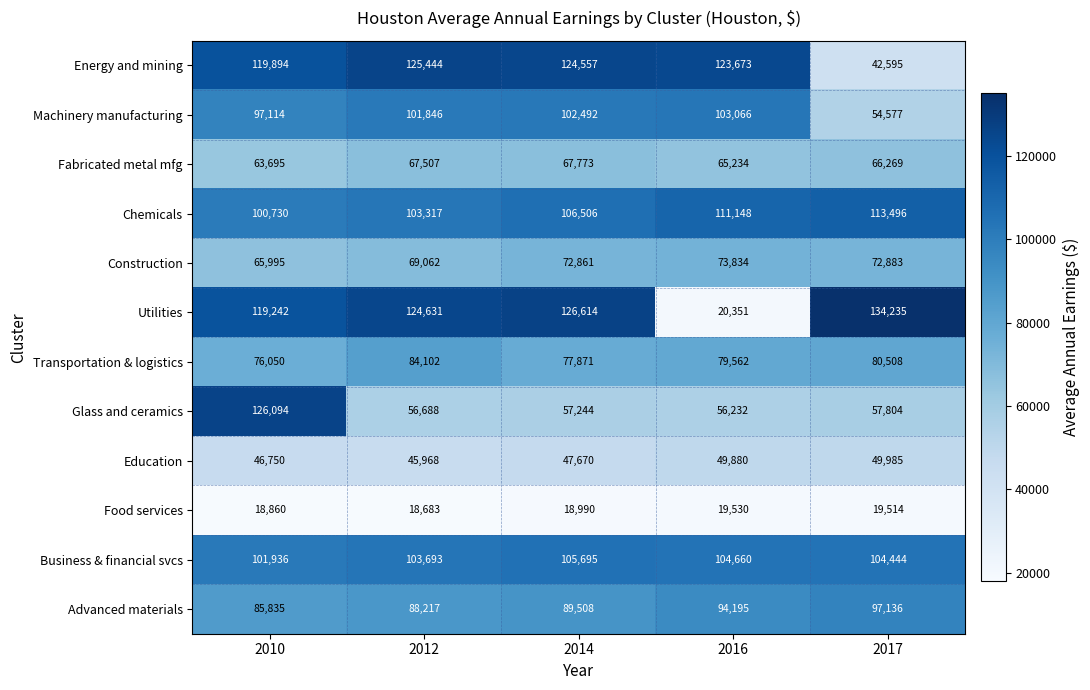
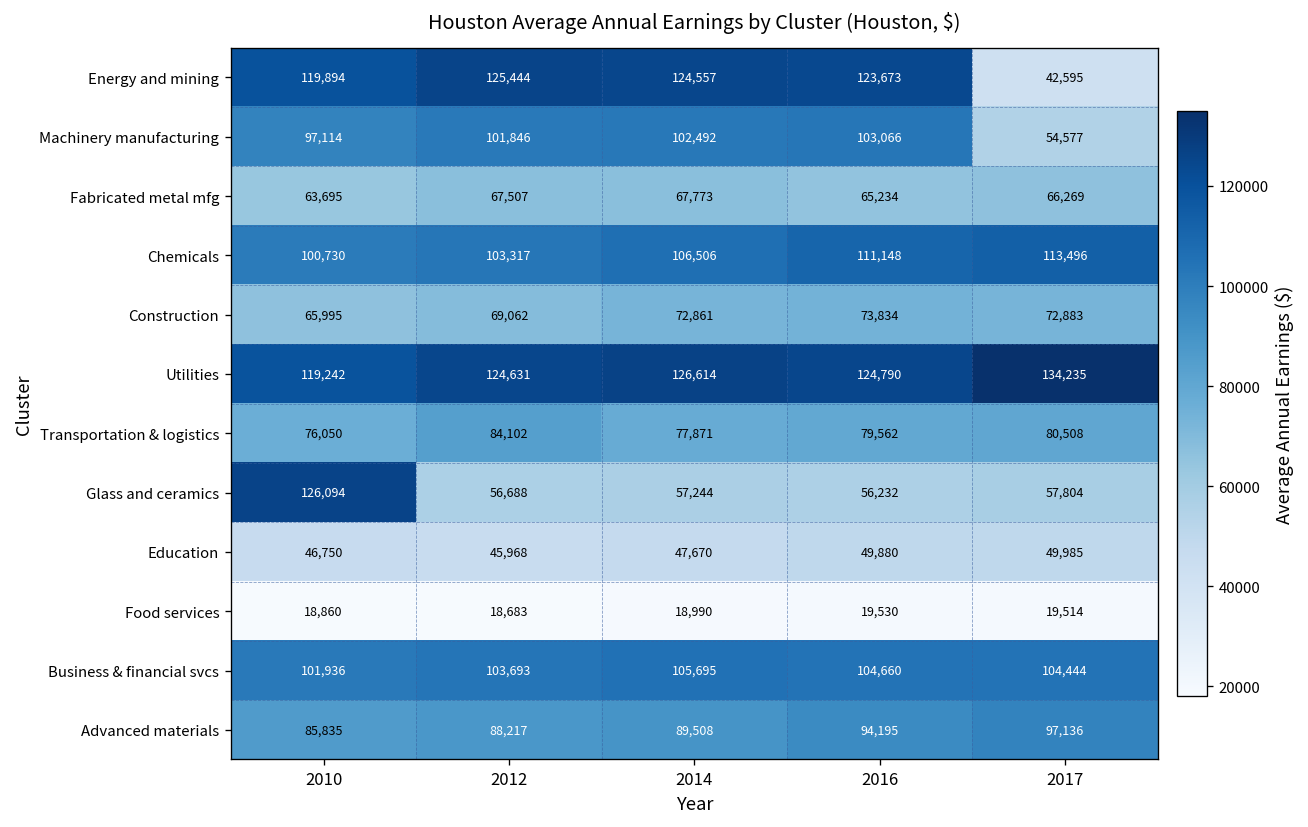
Utilities, 2016: 20,351 -> 124,790
